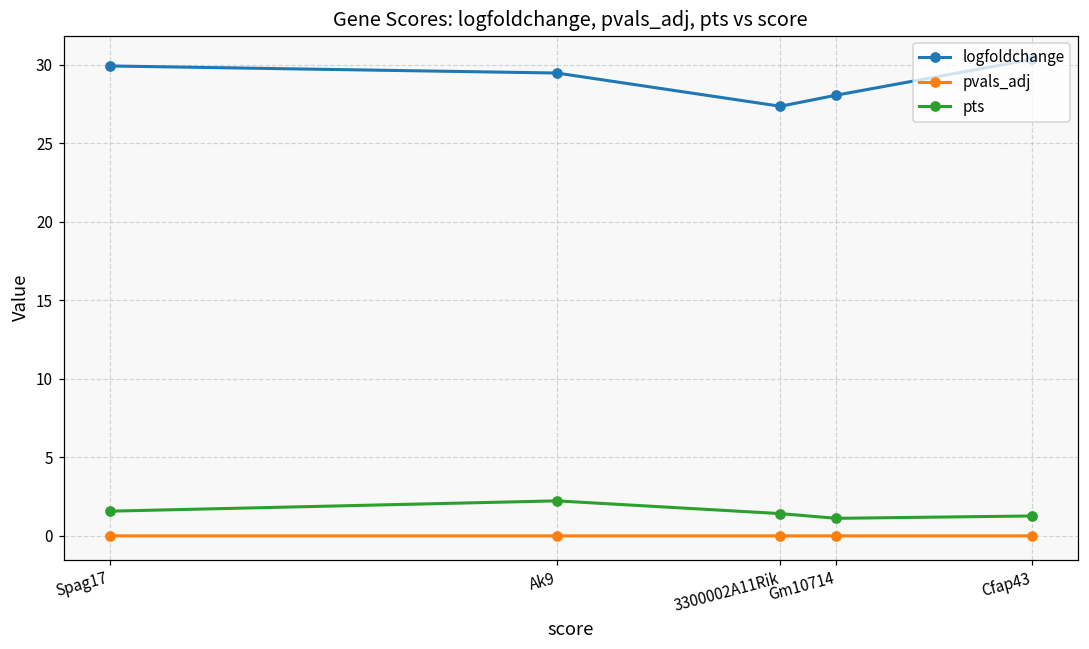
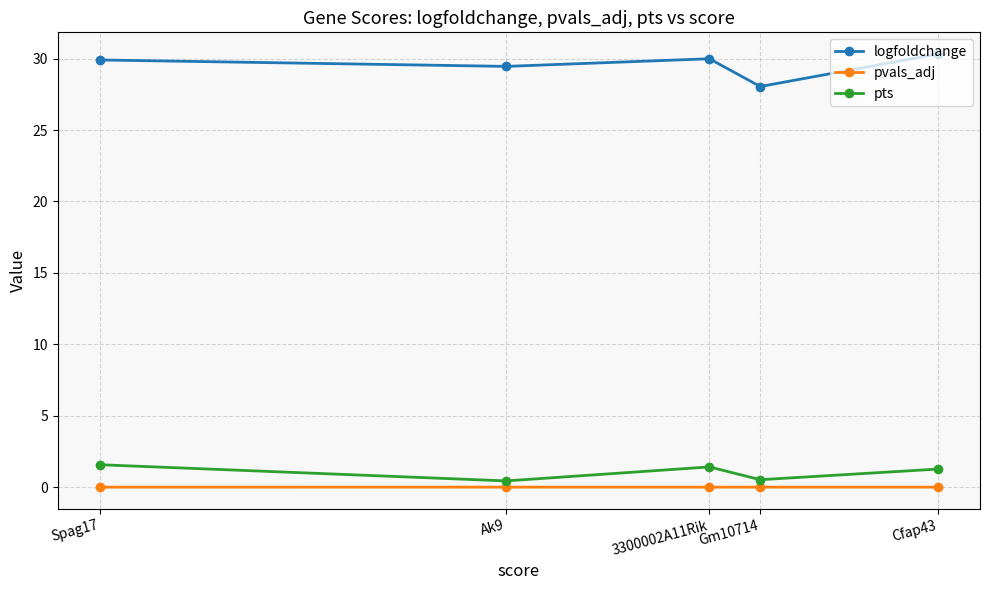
pts, Ak9: 2.2 -> 0.4
logfoldchange, 3300002A11Rik: 27.3 -> 30.0
pts, Gm10714: 1.1 -> 0.5
